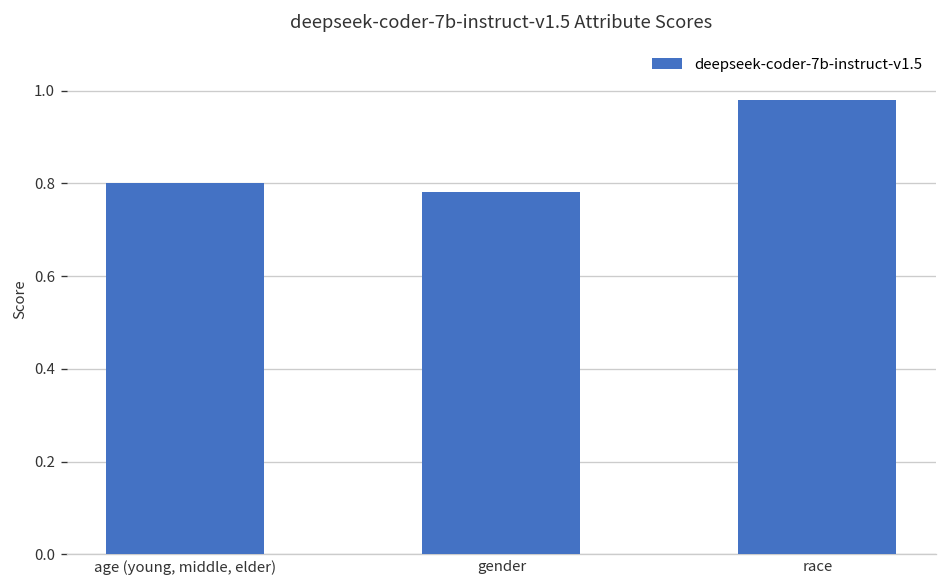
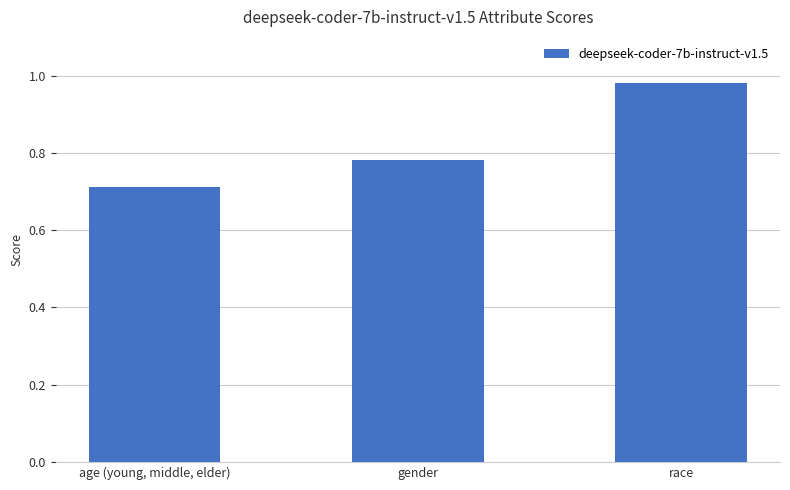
age (young, middle, elder): 0.80 -> 0.71
